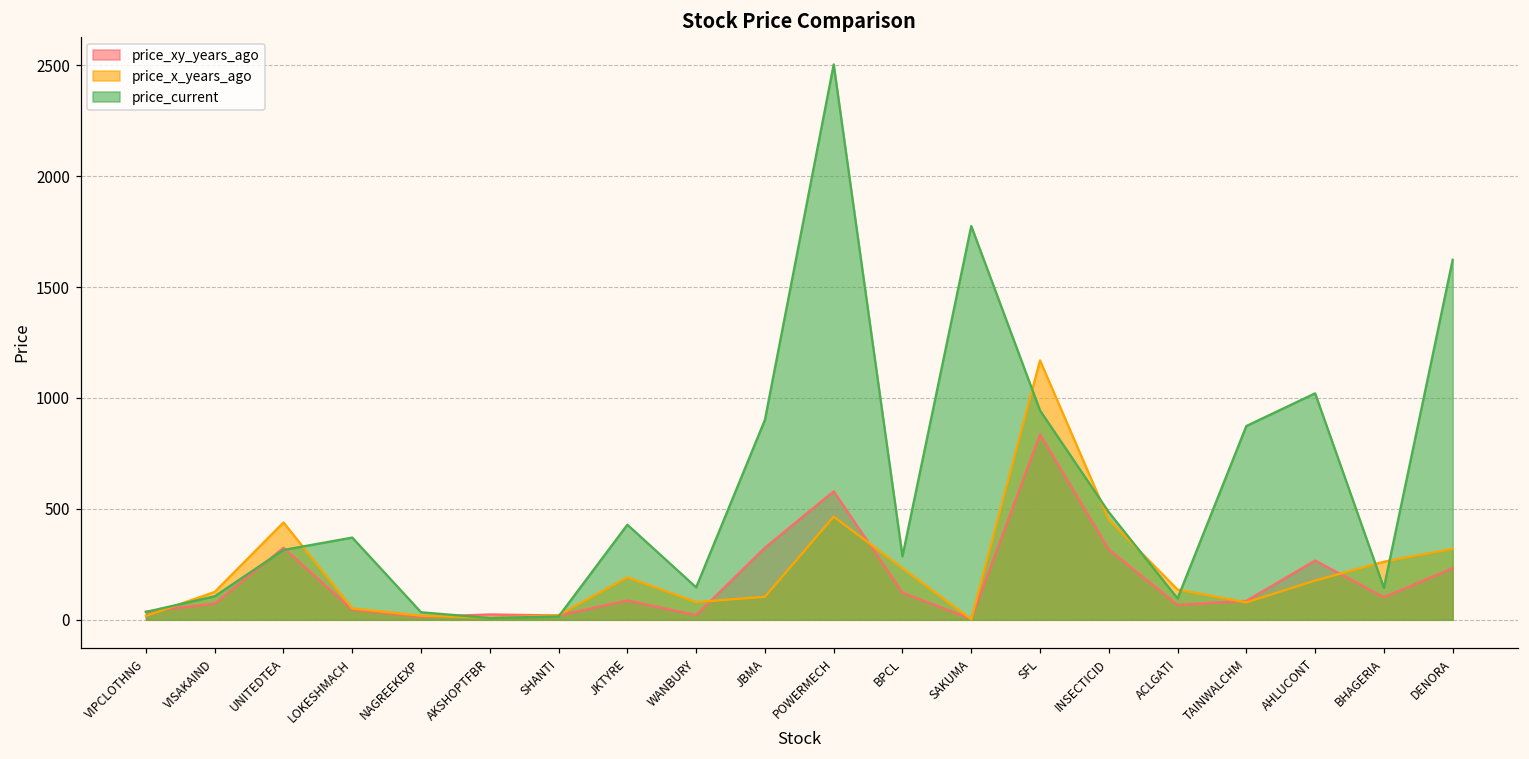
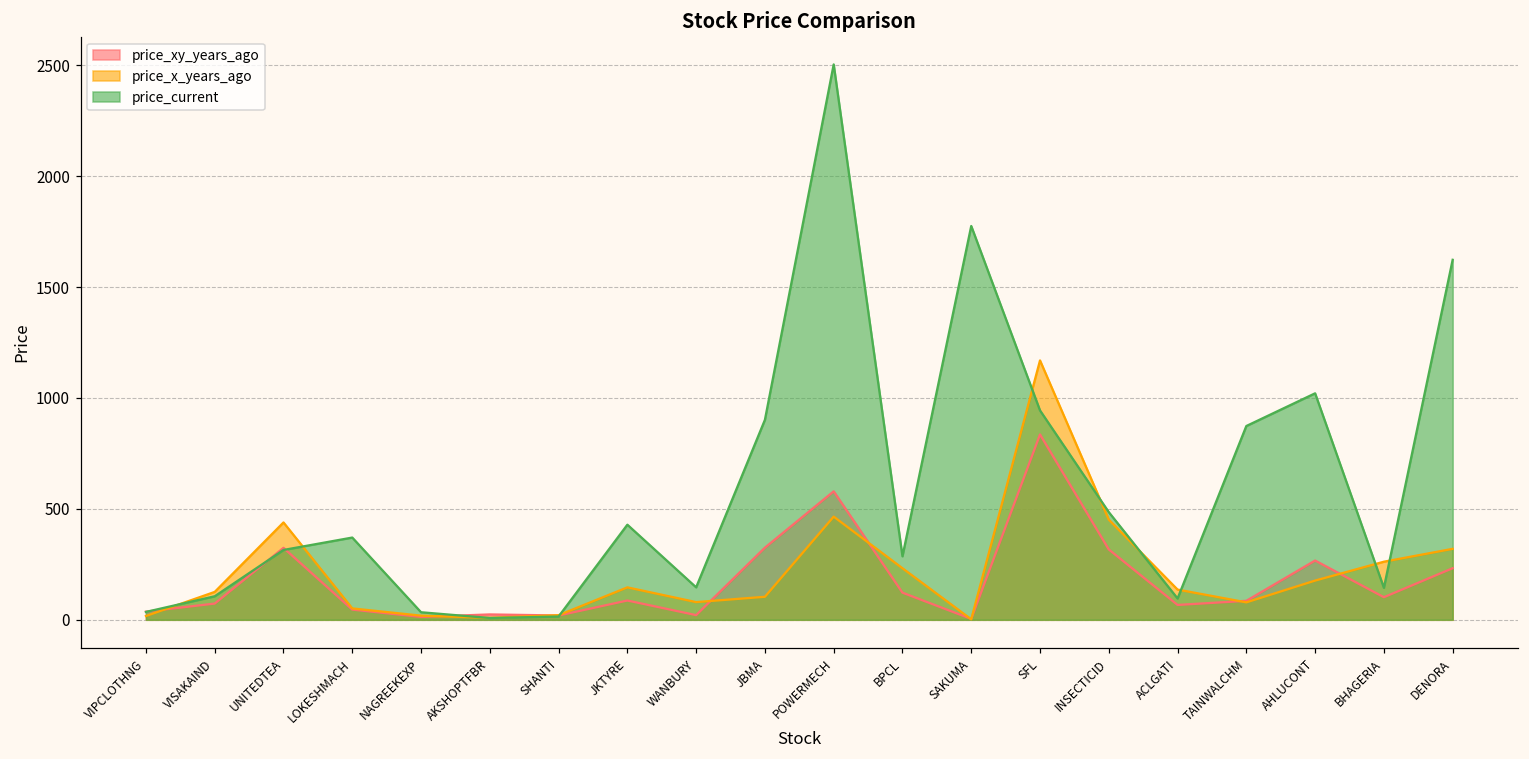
price_x_years_ago, JKTYRE: 190 -> 150
